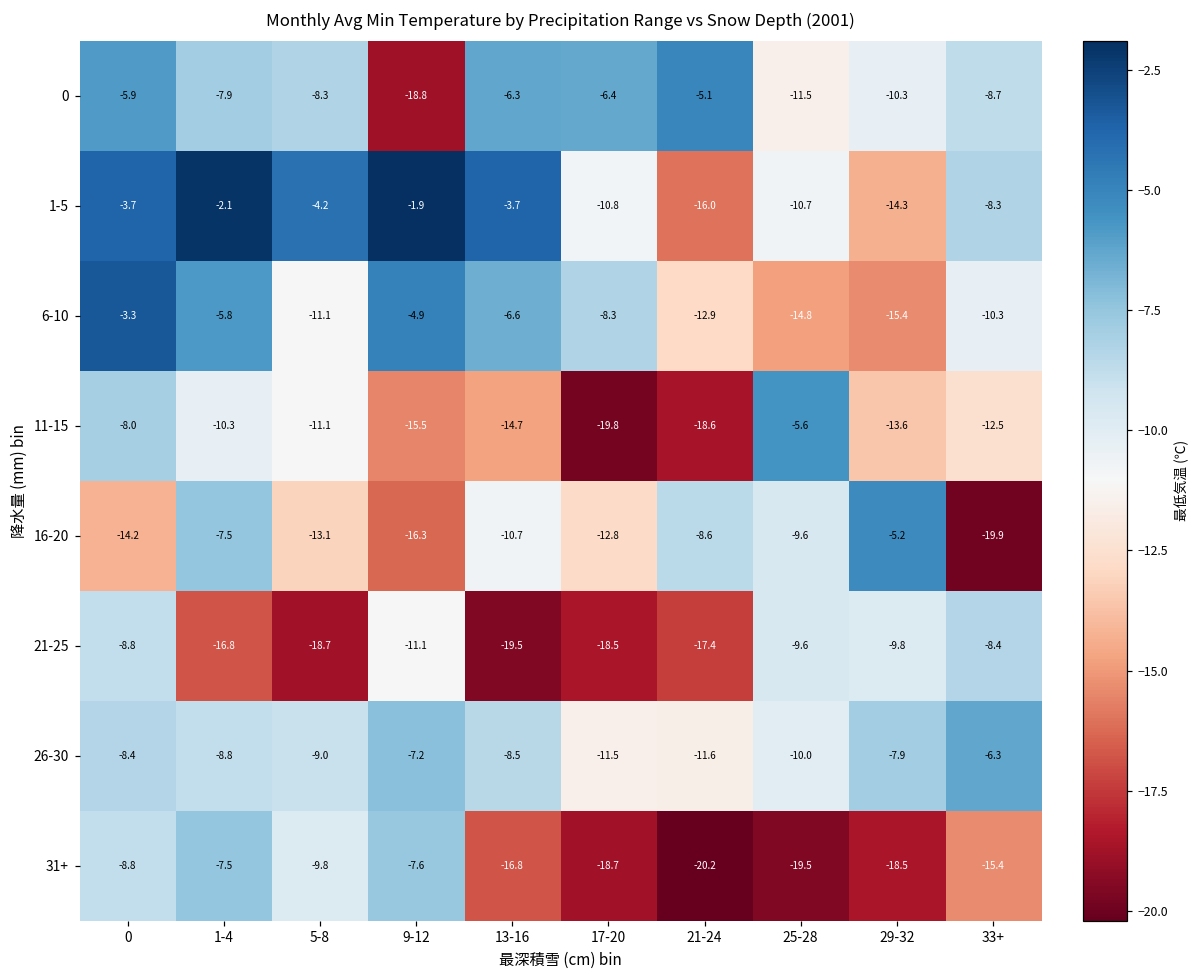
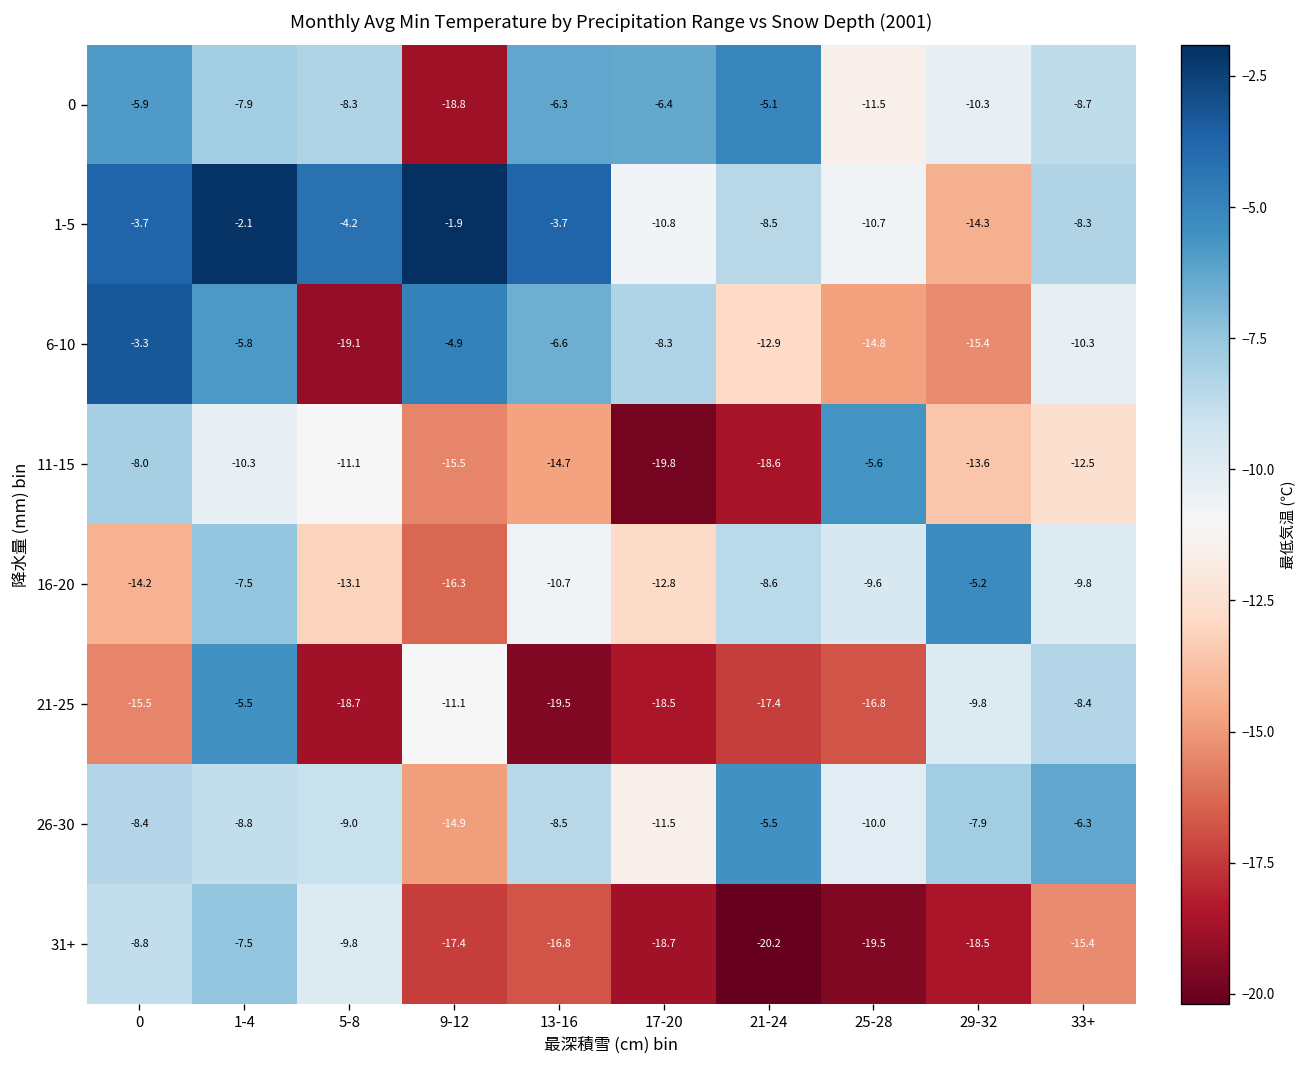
1-5, 21-24: -16.0 -> -8.5
6-10, 5-8: -11.1 -> -19.1
16-20, 33+: -19.9 -> -9.8
21-25, 0: -8.8 -> -15.5
21-25, 1-4: -16.8 -> -5.5
21-25, 25-28: -9.6 -> -16.8
26-30, 9-12: -7.2 -> -14.9
26-30, 21-24: -11.6 -> -5.5
31+, 9-12: -7.6 -> -17.4
